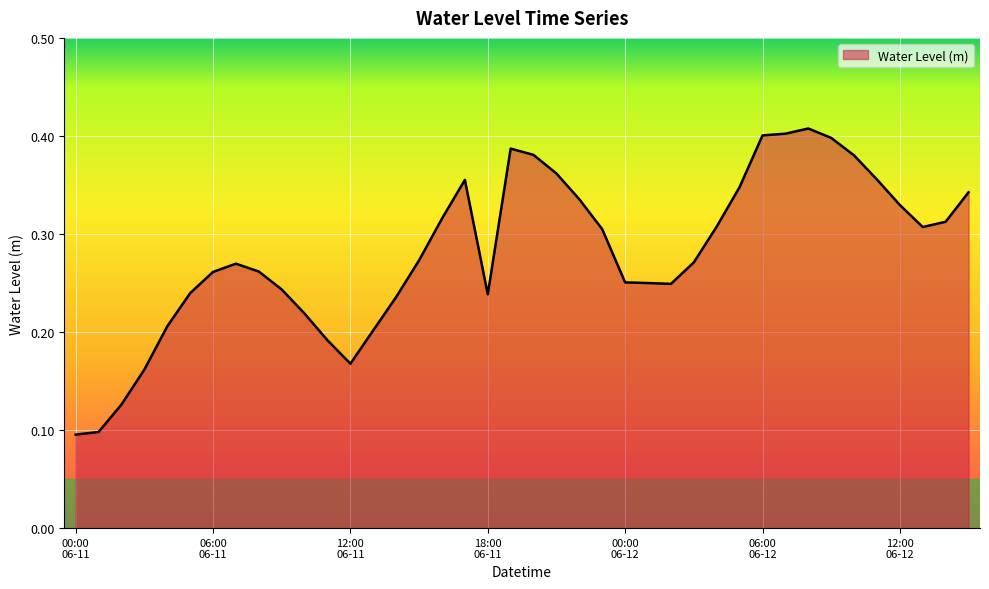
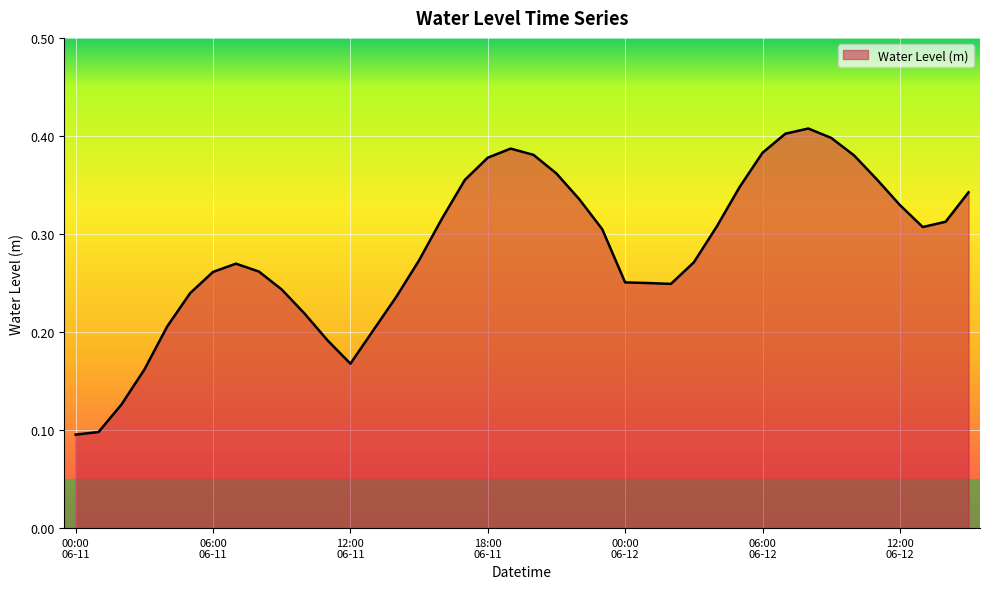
18:00 06-11: 0.24 -> 0.38
06:00 06-12: 0.40 -> 0.38
